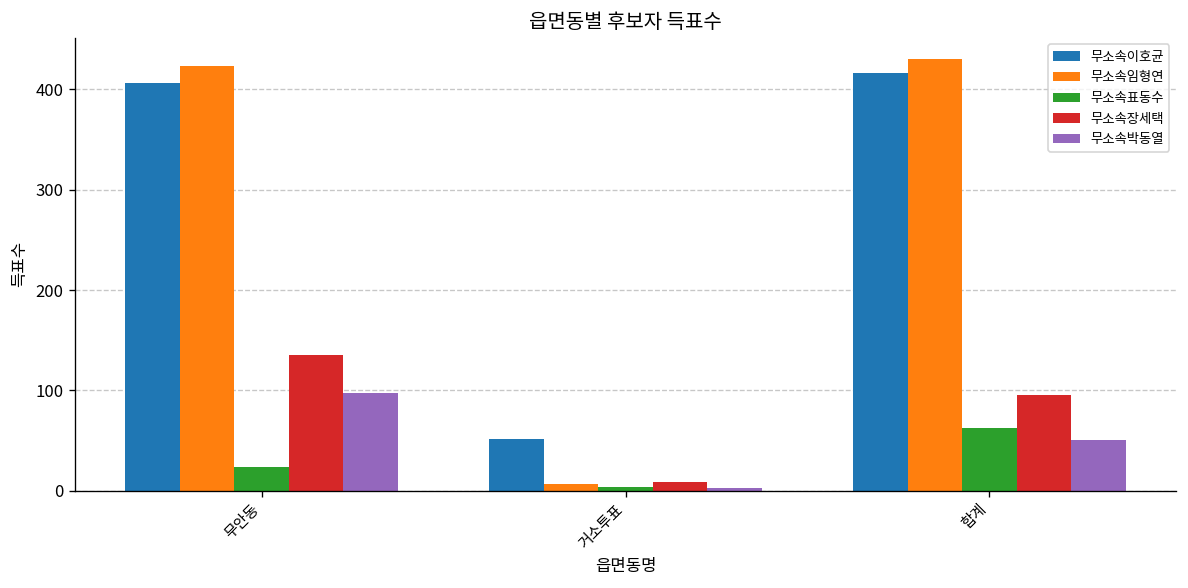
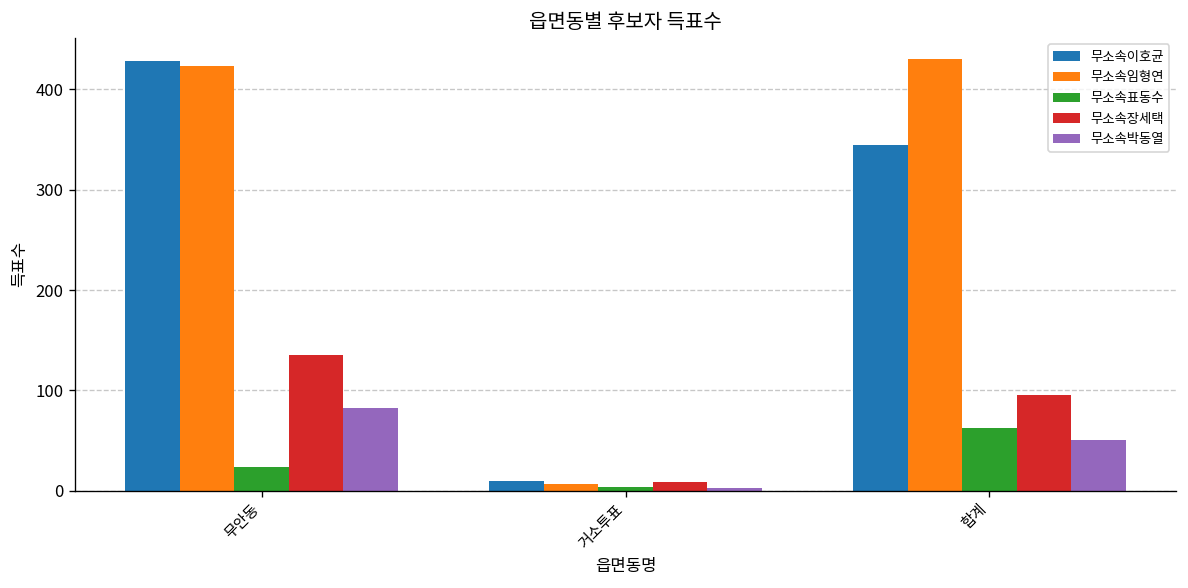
무소속이호균, 무안동: 410 -> 430
무소속박동열, 무안동: 100 -> 80
무소속이호균, 거소투표: 50 -> 10
무소속이호균, 합계: 420 -> 350
